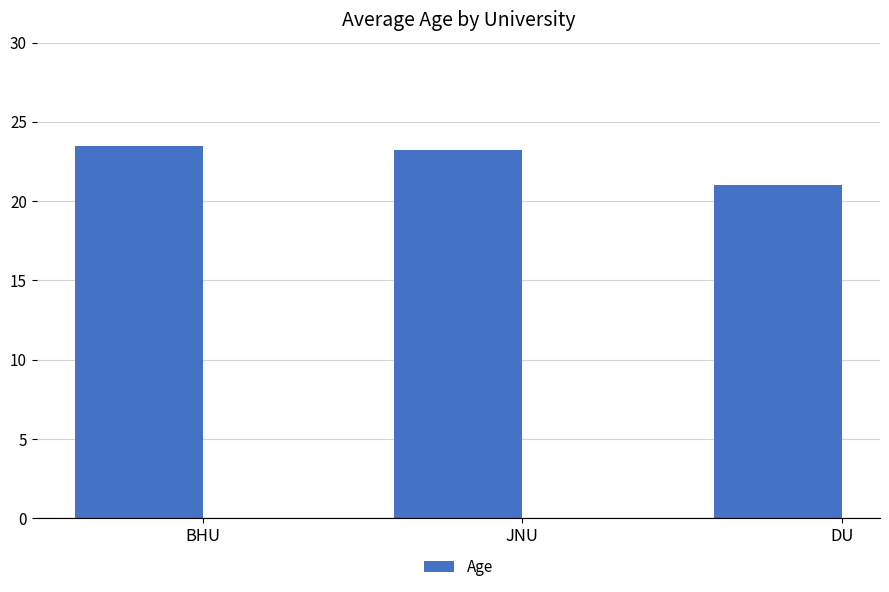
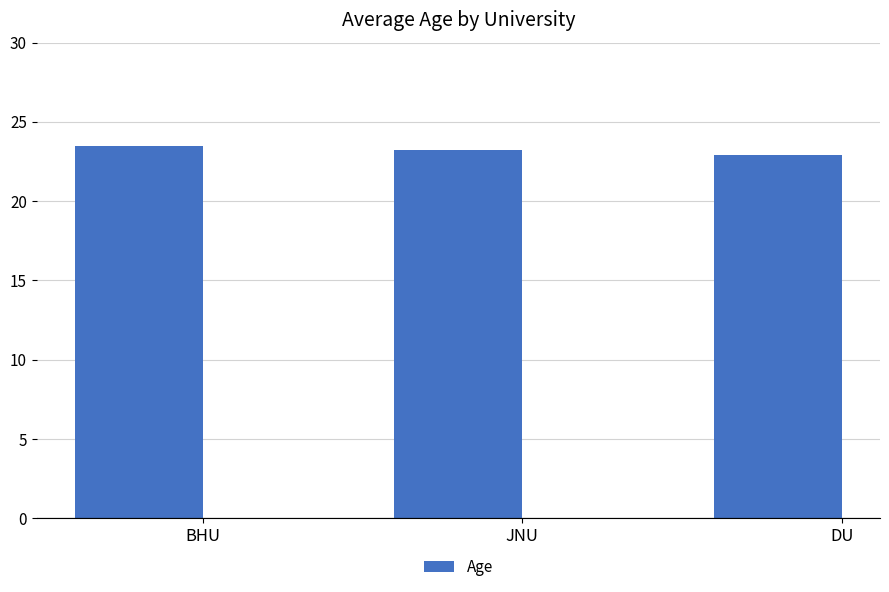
DU: 21.0 -> 22.9
